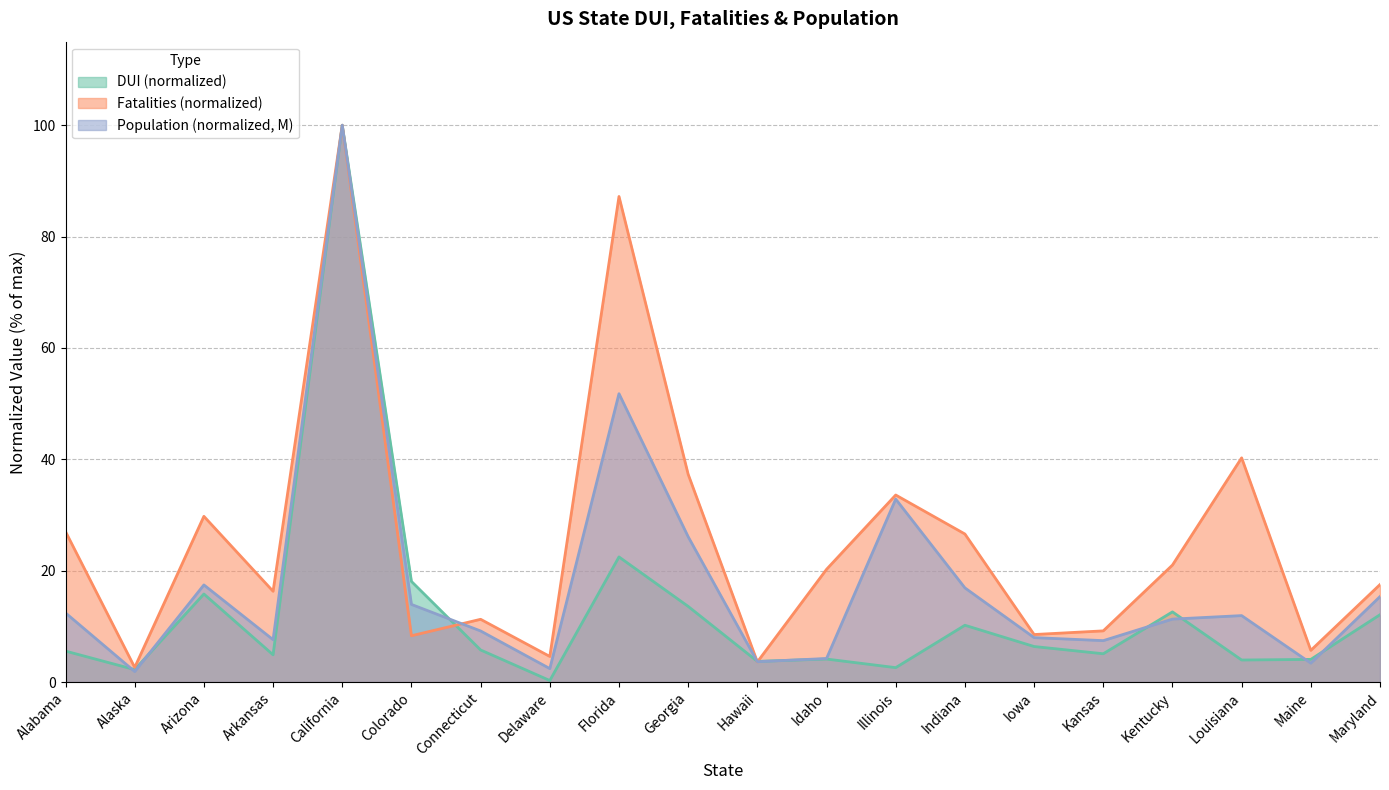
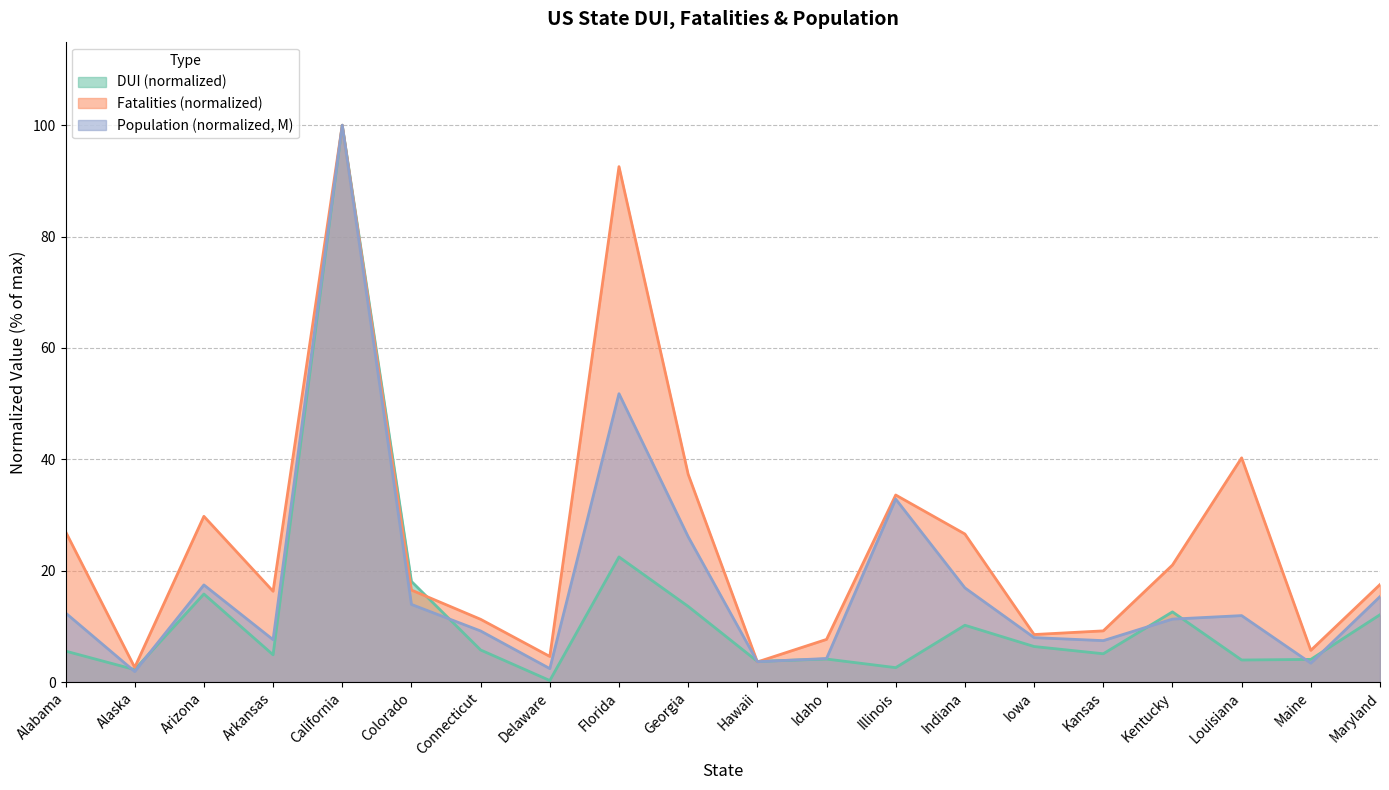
Fatalities (normalized), Colorado: 8 -> 17
Fatalities (normalized), Florida: 87 -> 93
Fatalities (normalized), Idaho: 20 -> 8
